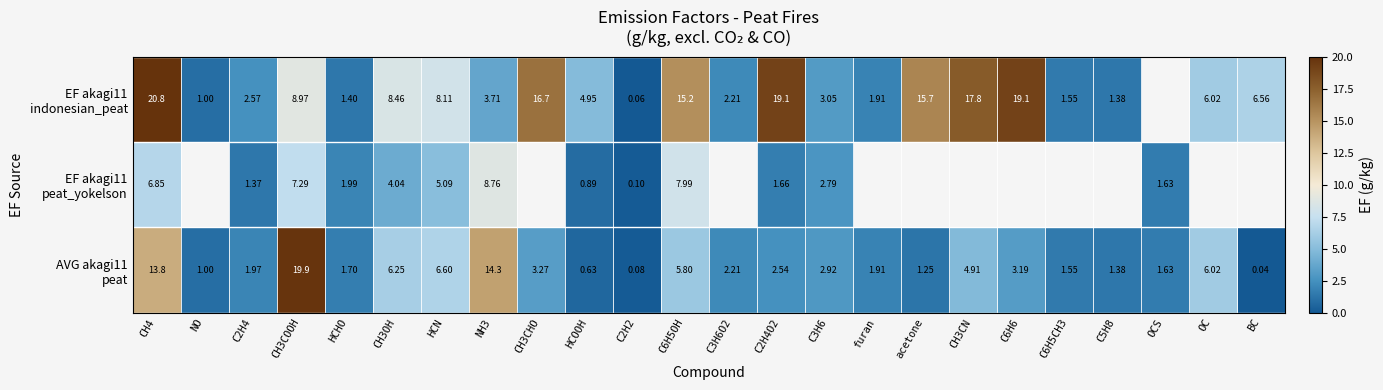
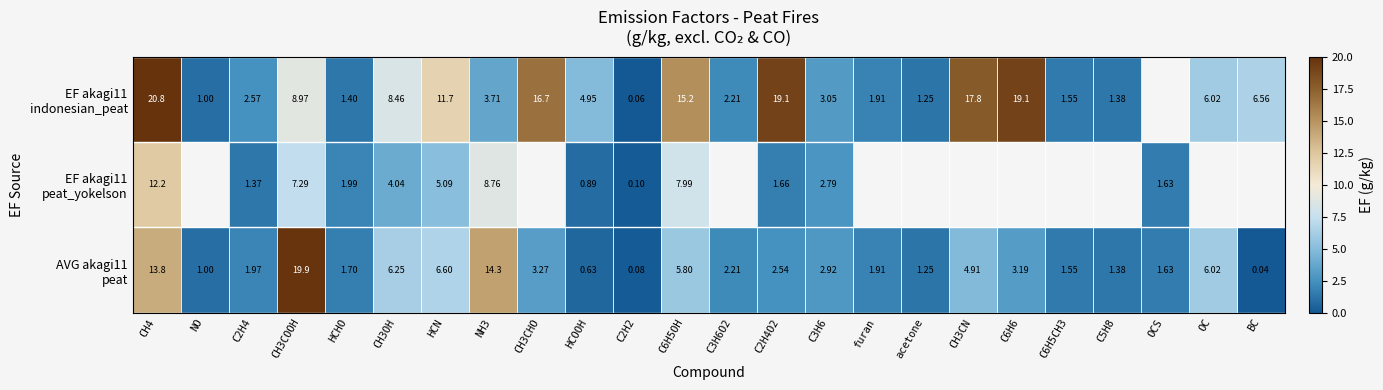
EF akagi11 indonesian_peat, HCN: 8.11 -> 11.7
EF akagi11 indonesian_peat, acetone: 15.7 -> 1.25
EF akagi11 peat_yokelson, CH4: 6.85 -> 12.2
